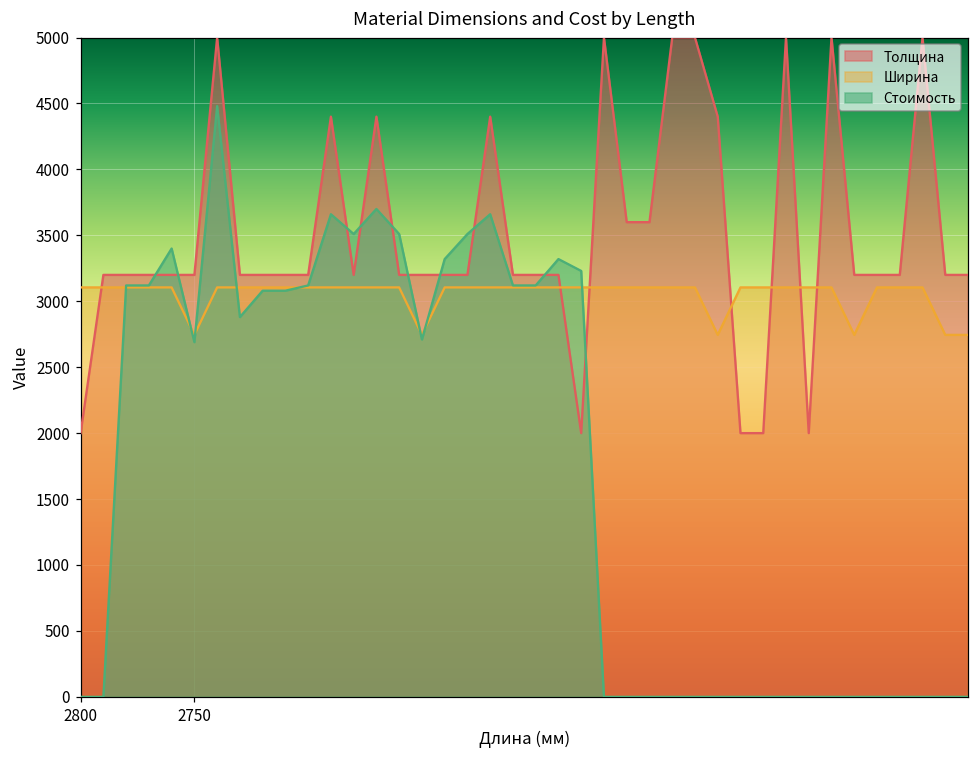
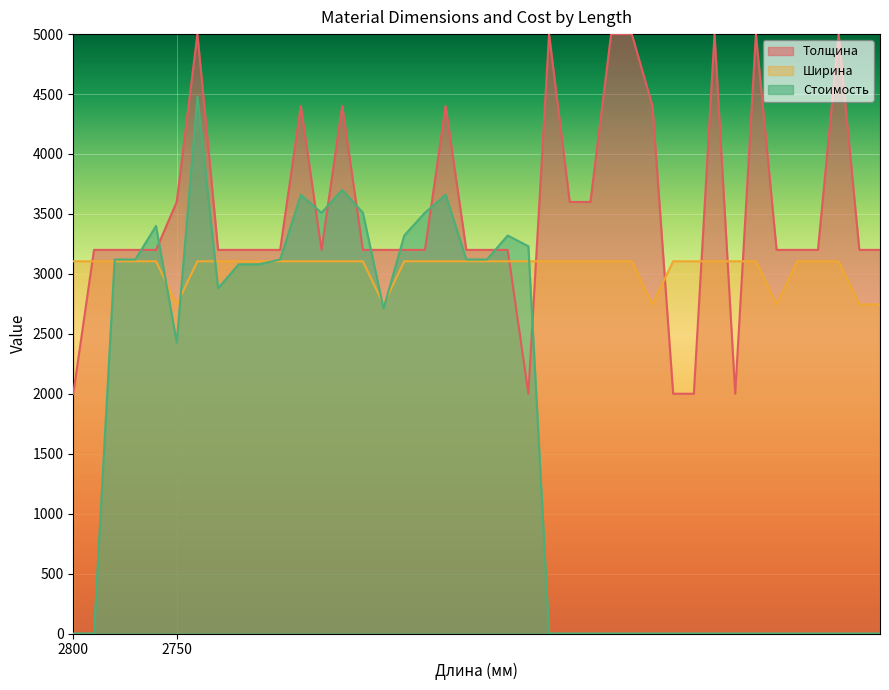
Толщина, 2750: 3200 -> 3600
Стоимость, 2750: 2690 -> 2430
